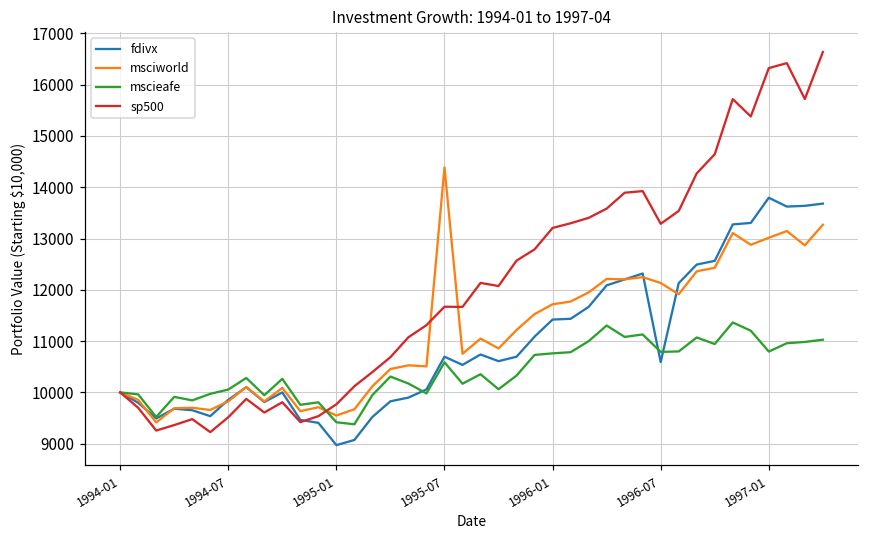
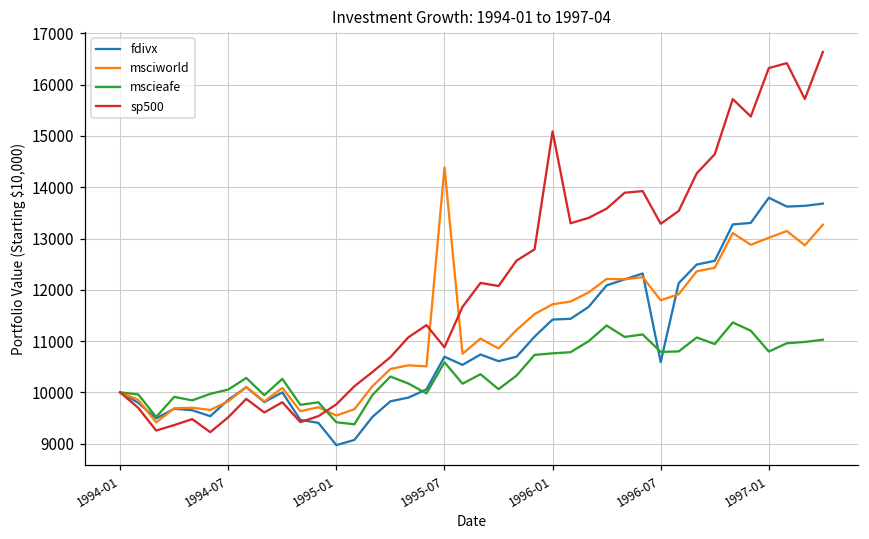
sp500, 1995-07: 11700 -> 10900
sp500, 1996-01: 13200 -> 15100
msciworld, 1996-07: 12100 -> 11800
